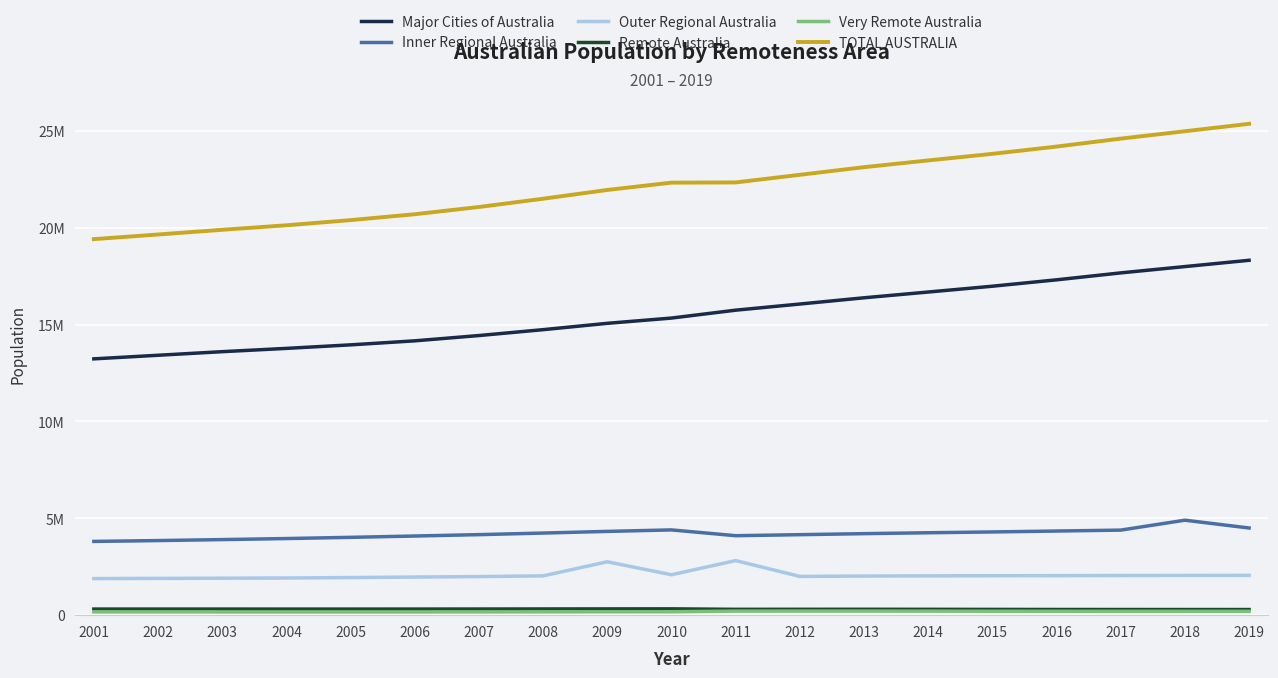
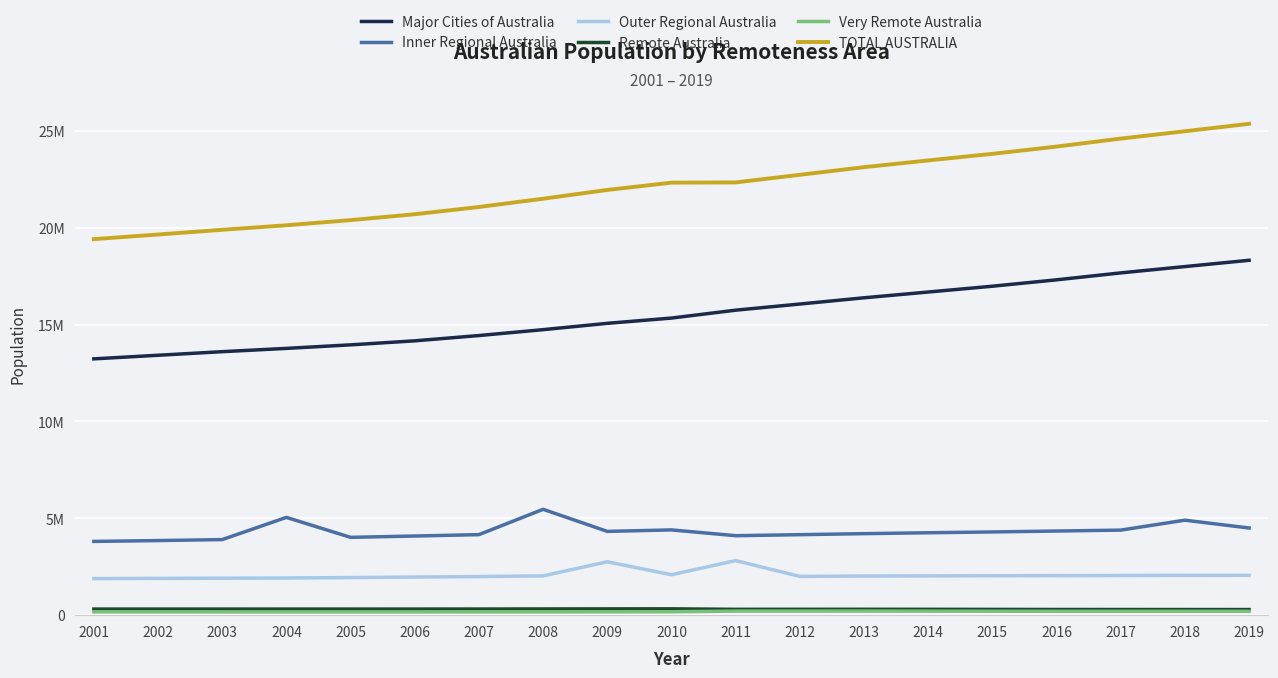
Inner Regional Australia, 2004: 4000000 -> 5000000
Inner Regional Australia, 2008: 4200000 -> 5500000
